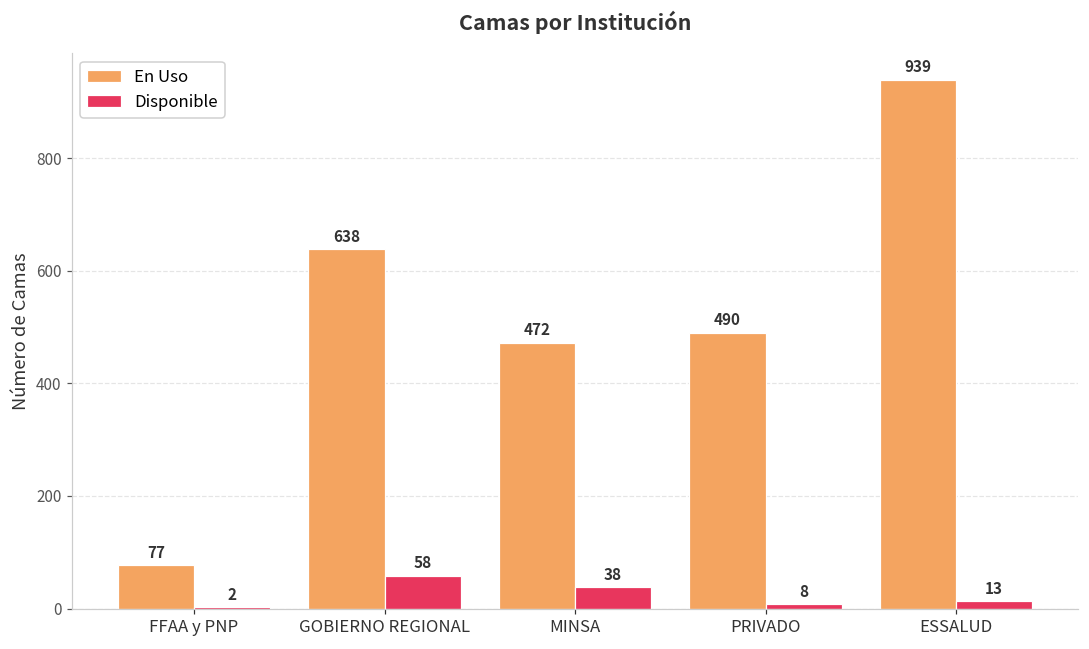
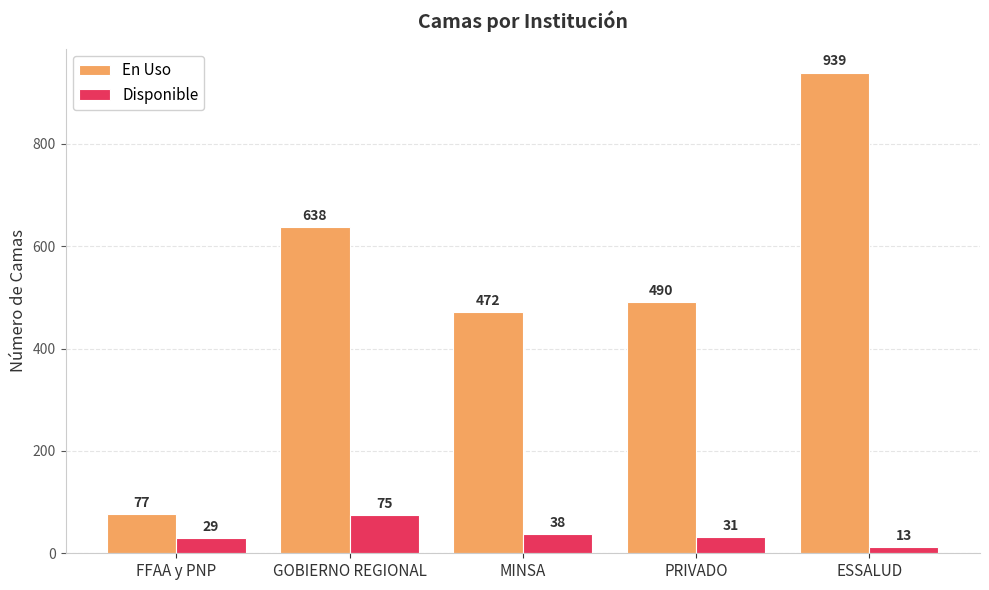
Disponible, FFAA y PNP: 2 -> 29
Disponible, GOBIERNO REGIONAL: 58 -> 75
Disponible, PRIVADO: 8 -> 31
